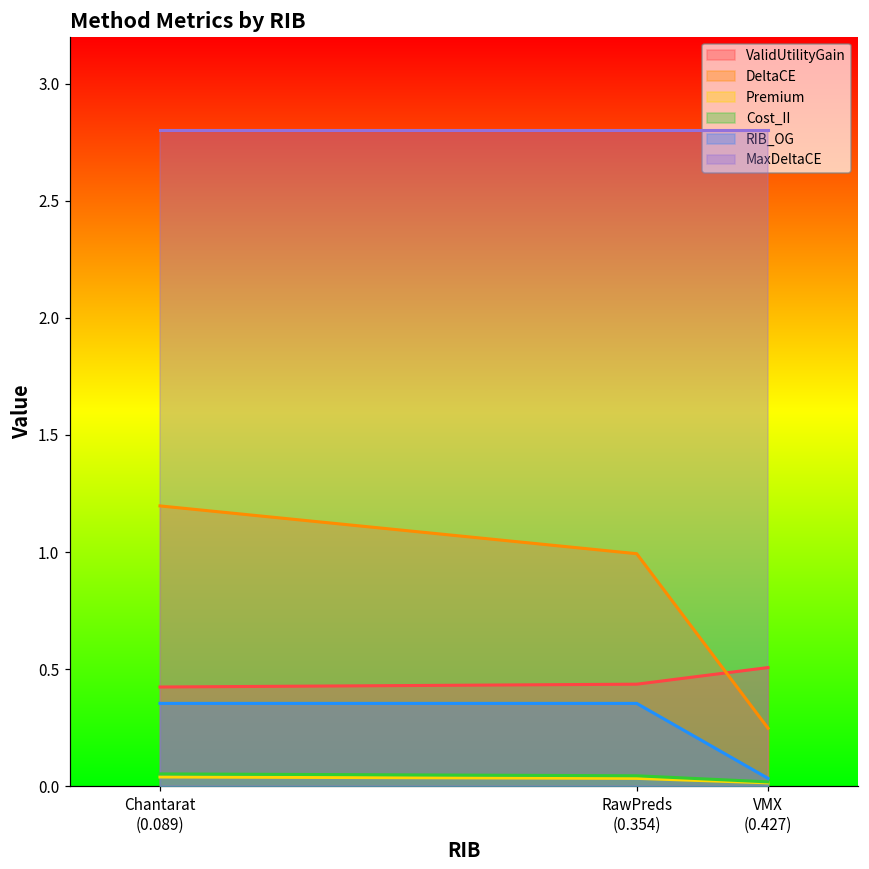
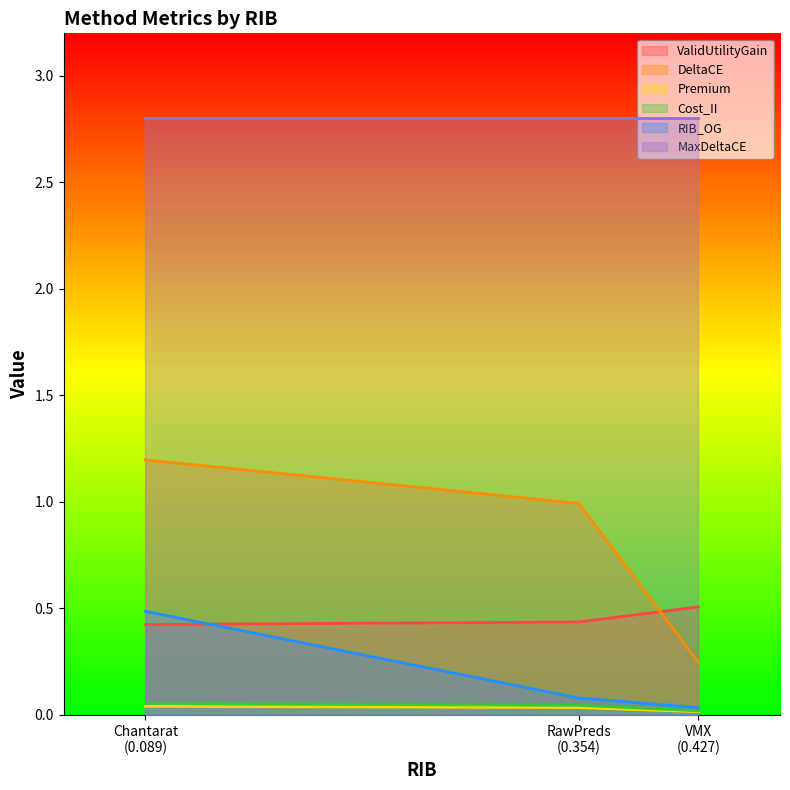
RIB_OG, Chantarat (0.089): 0.35 -> 0.49
RIB_OG, RawPreds (0.354): 0.35 -> 0.08
